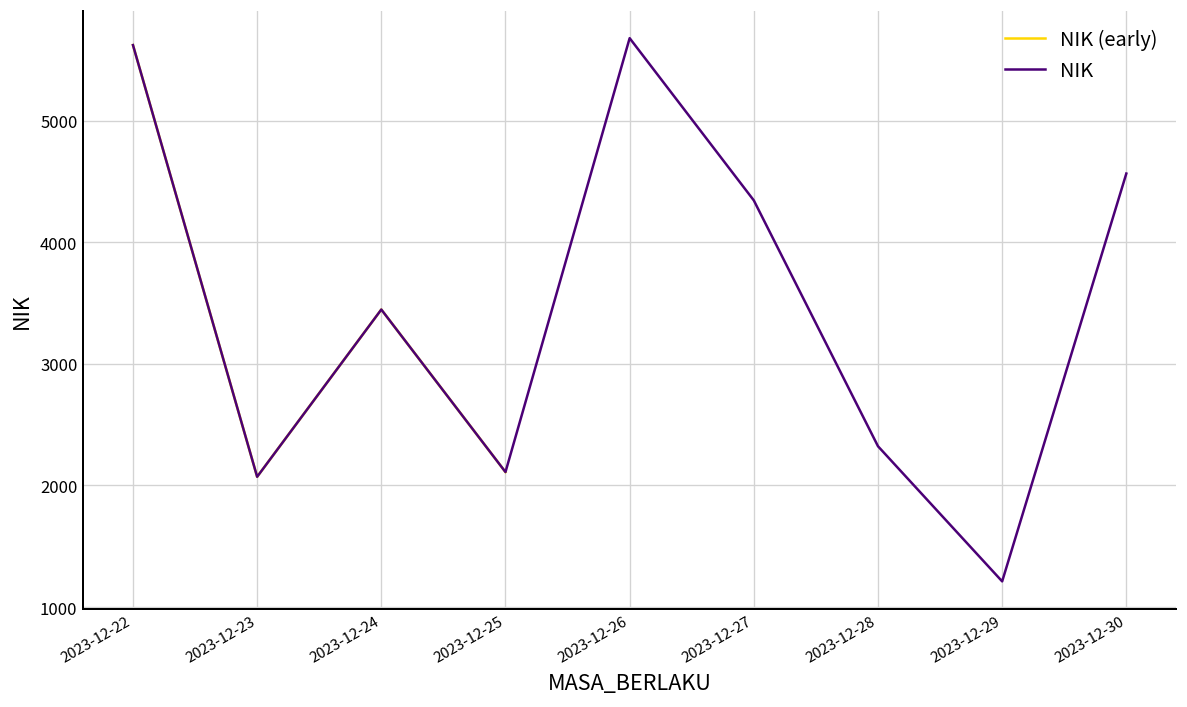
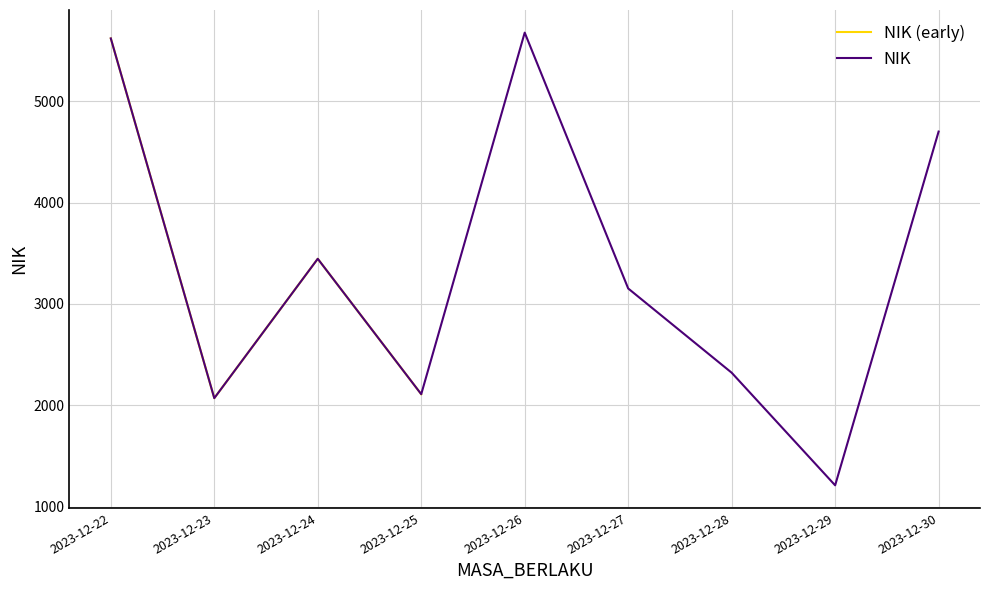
NIK, 2023-12-27: 4340 -> 3150
NIK, 2023-12-30: 4560 -> 4700
